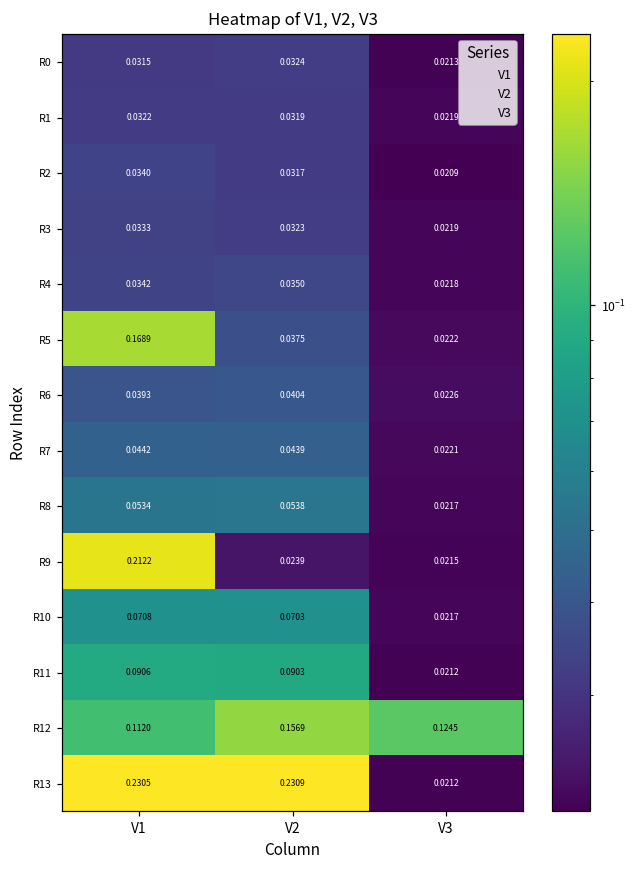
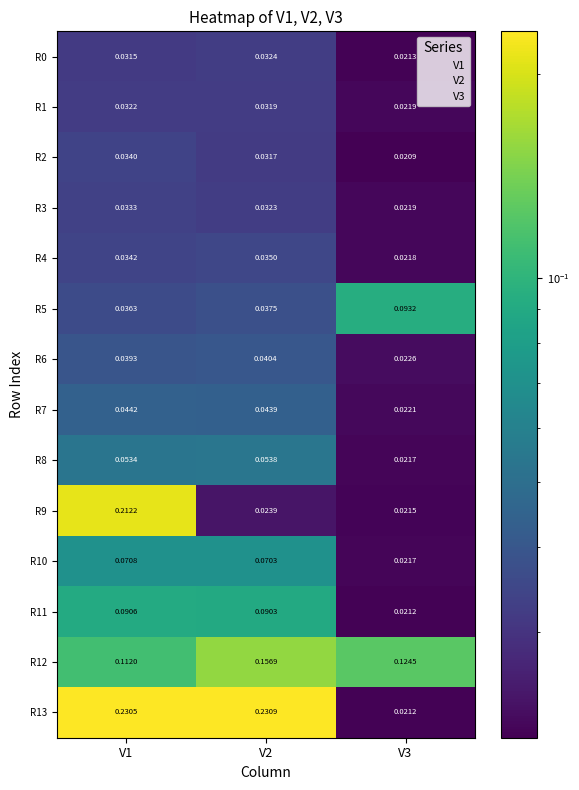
R5, V1: 0.1689 -> 0.0363
R5, V3: 0.0222 -> 0.0932
